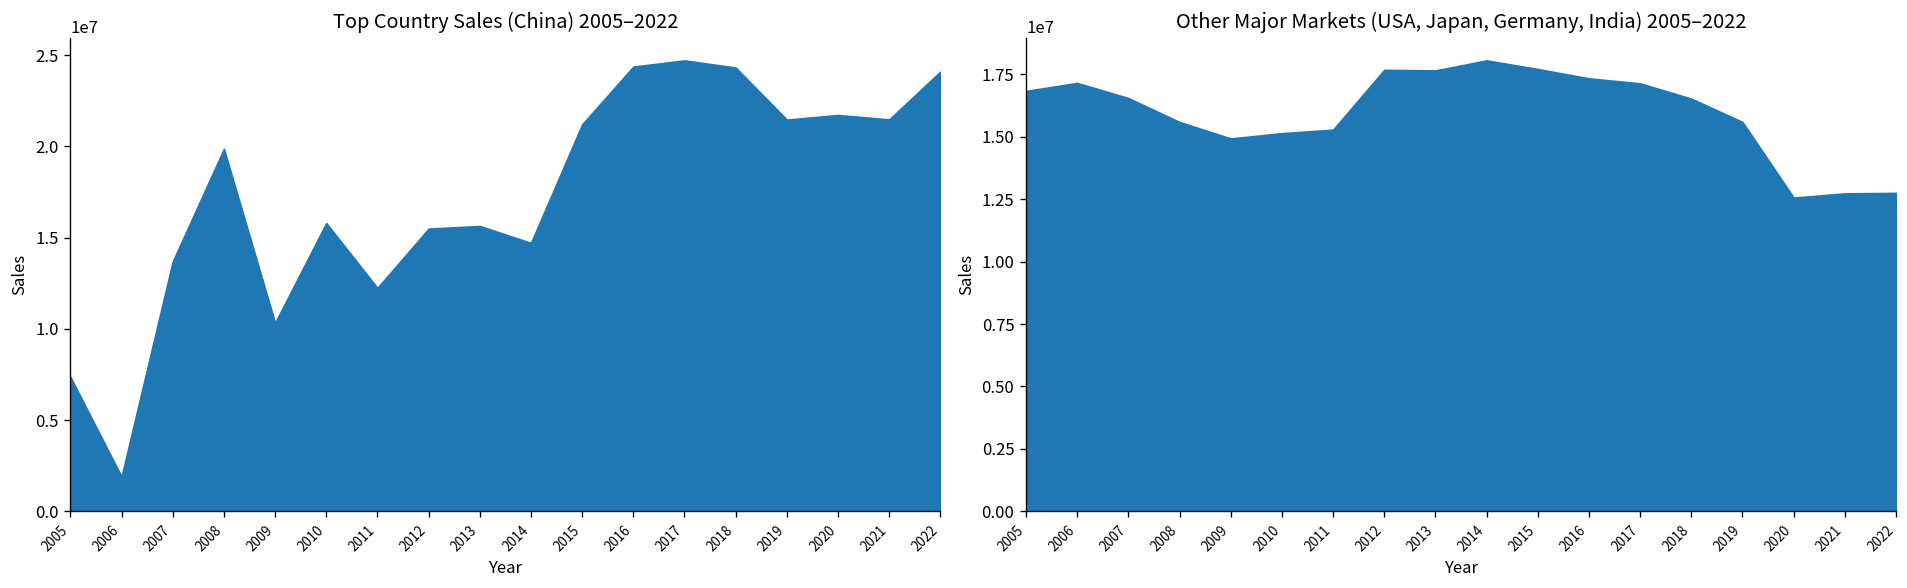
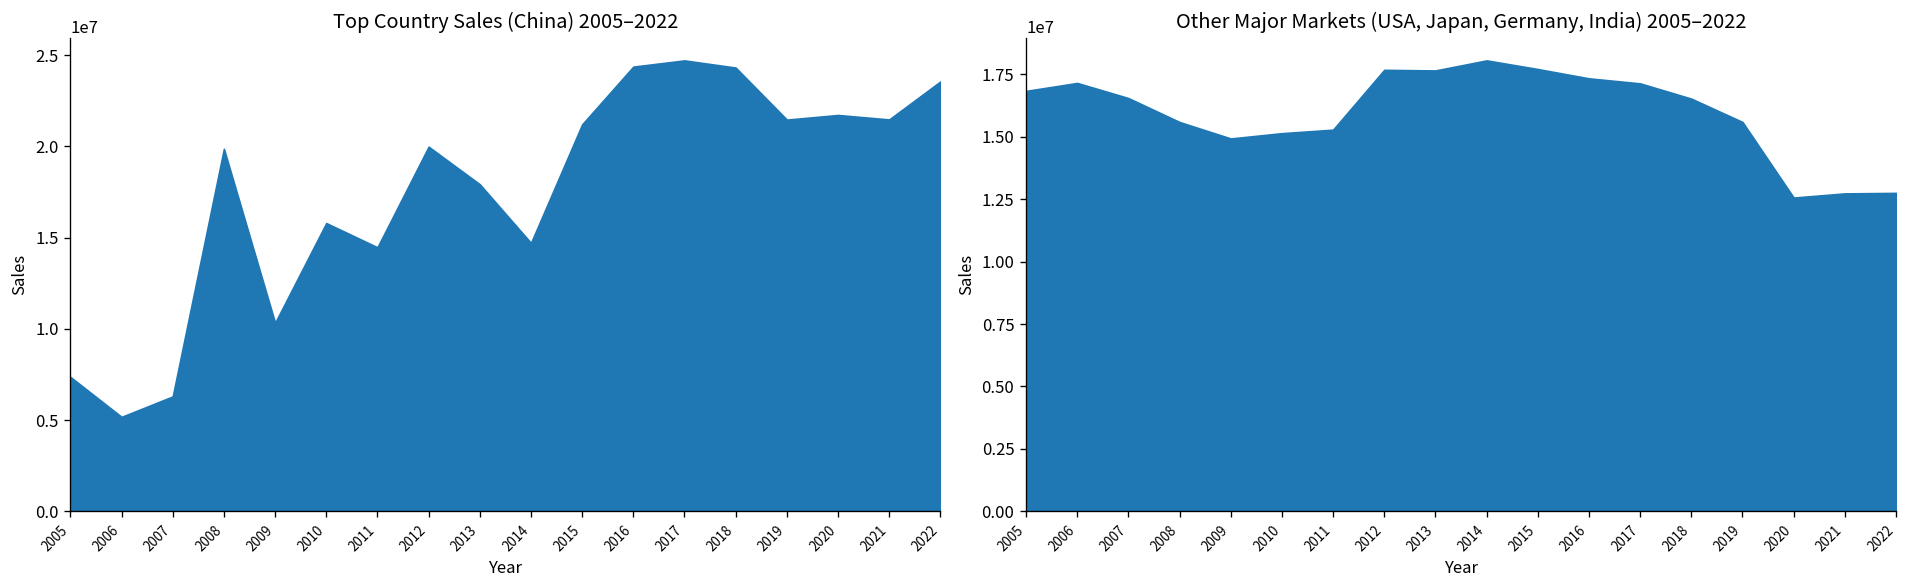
Top Country Sales (China) 2005–2022, 2006: 1900000 -> 5200000
Top Country Sales (China) 2005–2022, 2007: 13700000 -> 6300000
Top Country Sales (China) 2005–2022, 2011: 12200000 -> 14500000
Top Country Sales (China) 2005–2022, 2012: 15500000 -> 20000000
Top Country Sales (China) 2005–2022, 2013: 15600000 -> 17900000
Top Country Sales (China) 2005–2022, 2022: 24100000 -> 23600000
